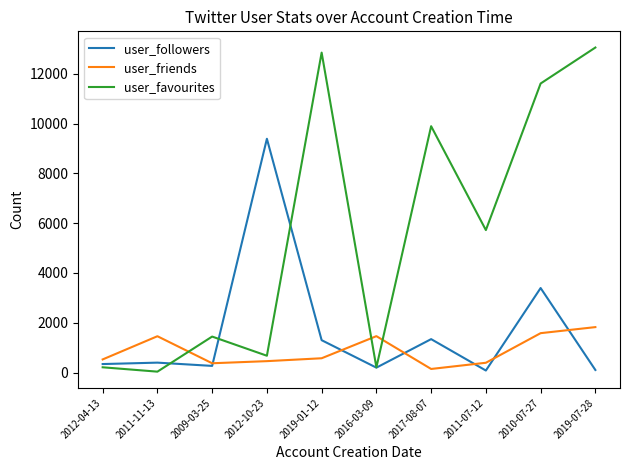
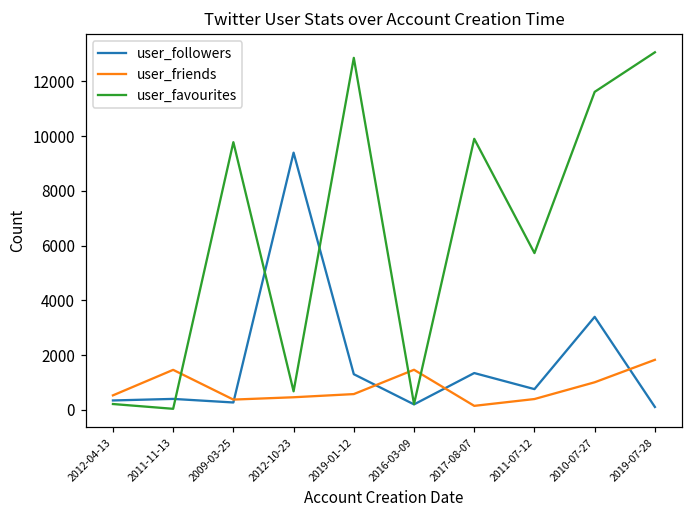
user_favourites, 2009-03-25: 1400 -> 9800
user_followers, 2011-07-12: 100 -> 800
user_friends, 2010-07-27: 1600 -> 1000
